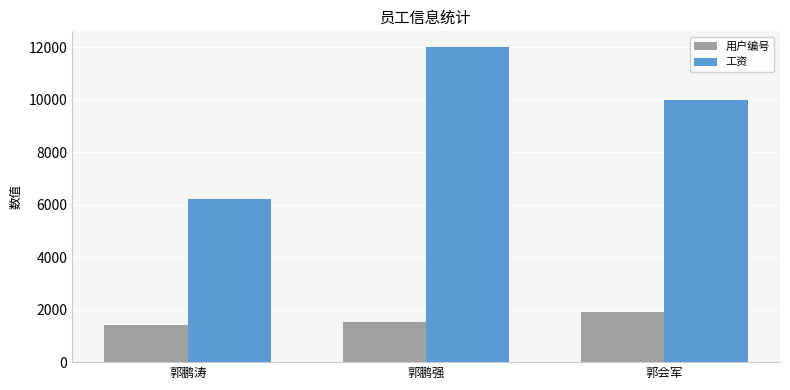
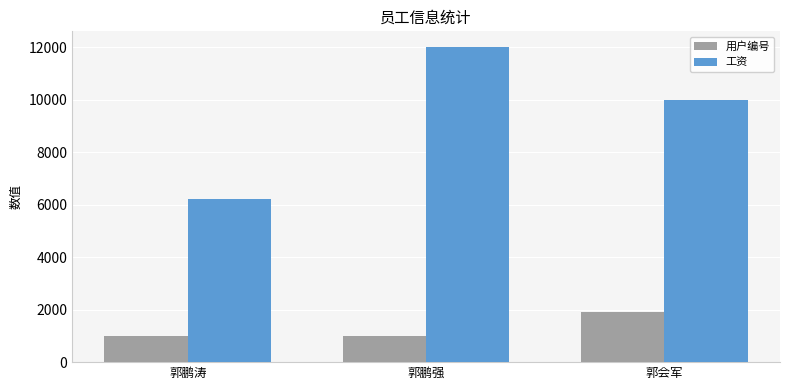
用户编号, 郭鹏涛: 1400 -> 1000
用户编号, 郭鹏强: 1500 -> 1000
